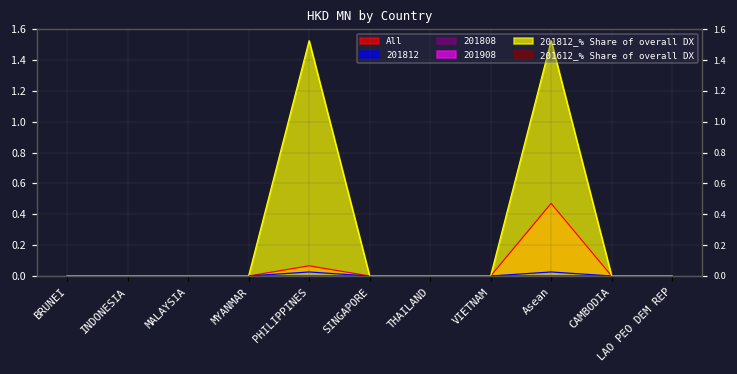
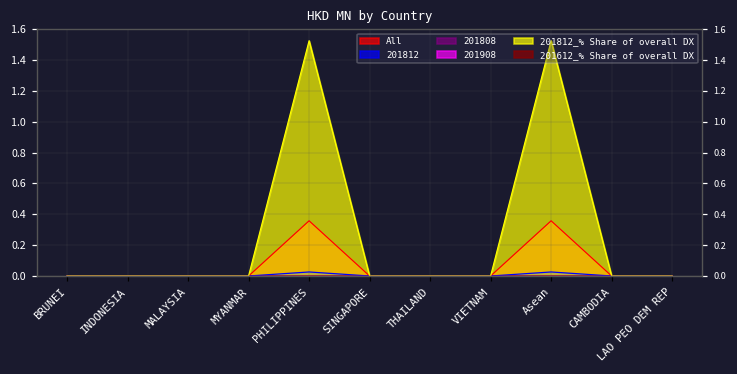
All, PHILIPPINES: 0.07 -> 0.36
All, Asean: 0.47 -> 0.36
